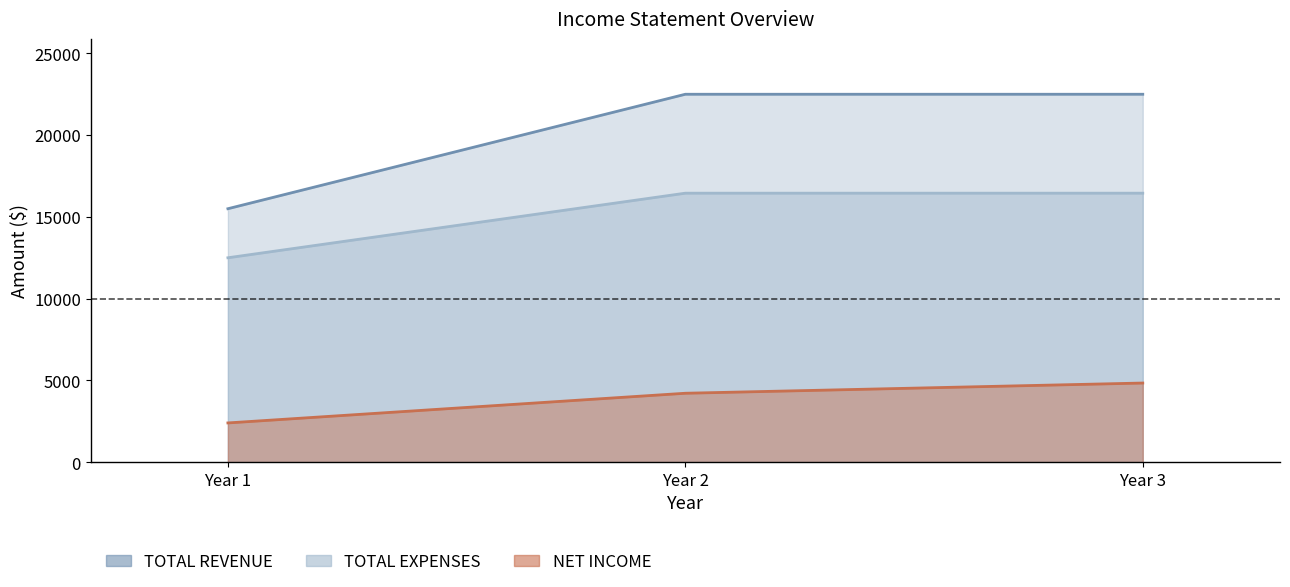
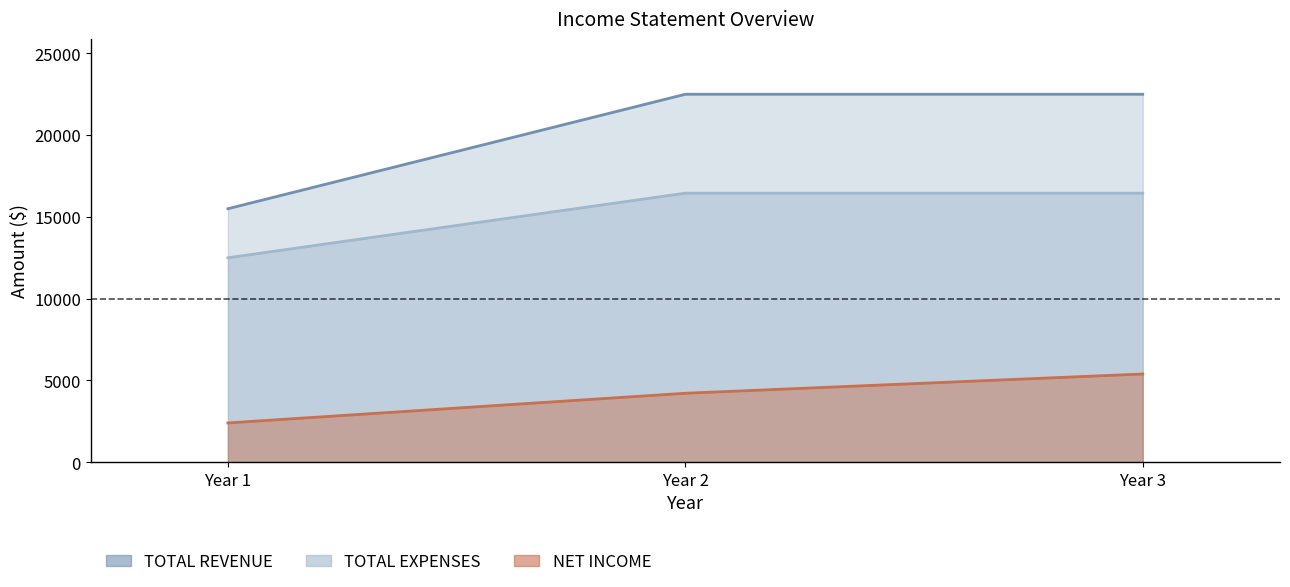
NET INCOME, Year 3: 4800 -> 5400
